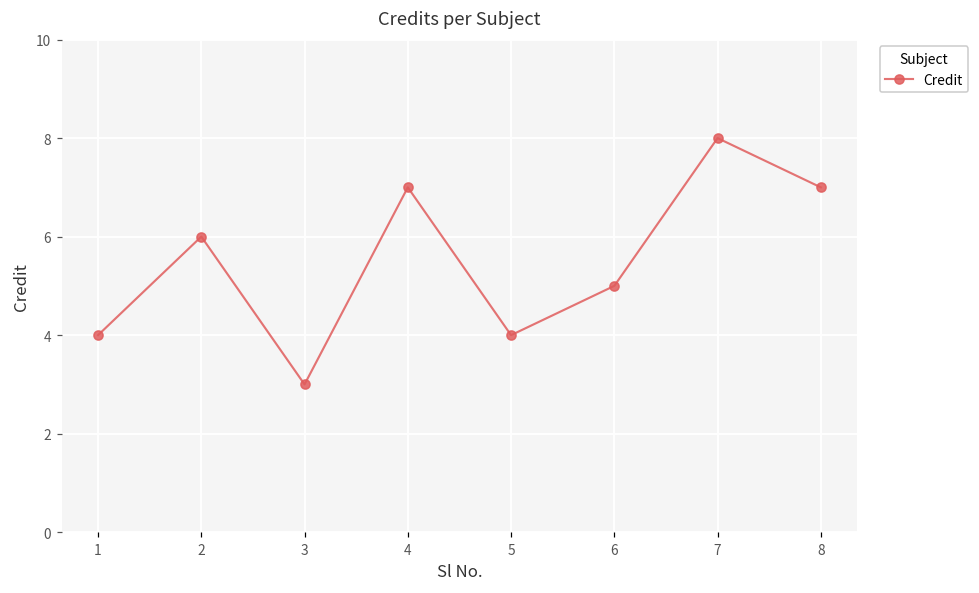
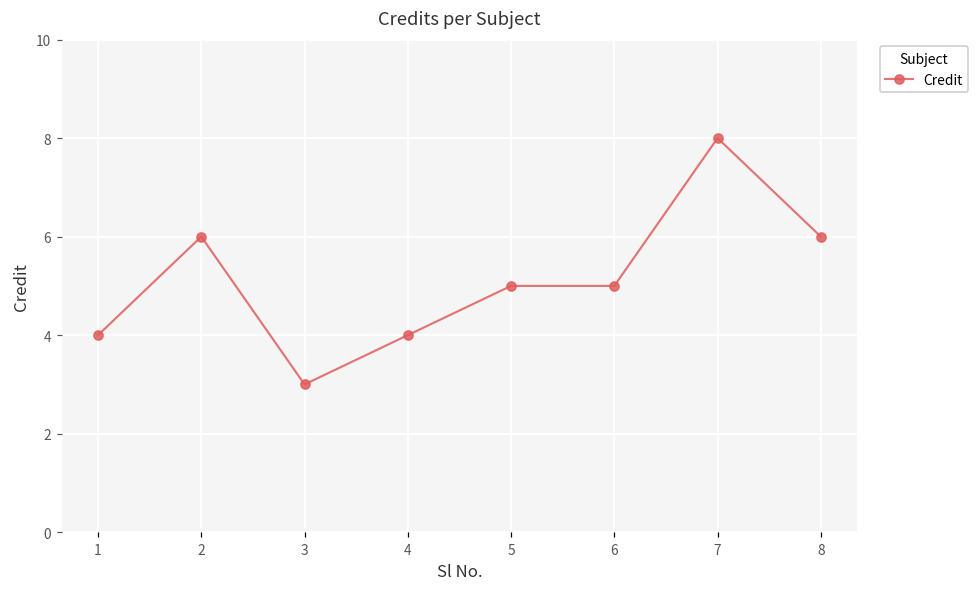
4: 7 -> 4
5: 4 -> 5
8: 7 -> 6
